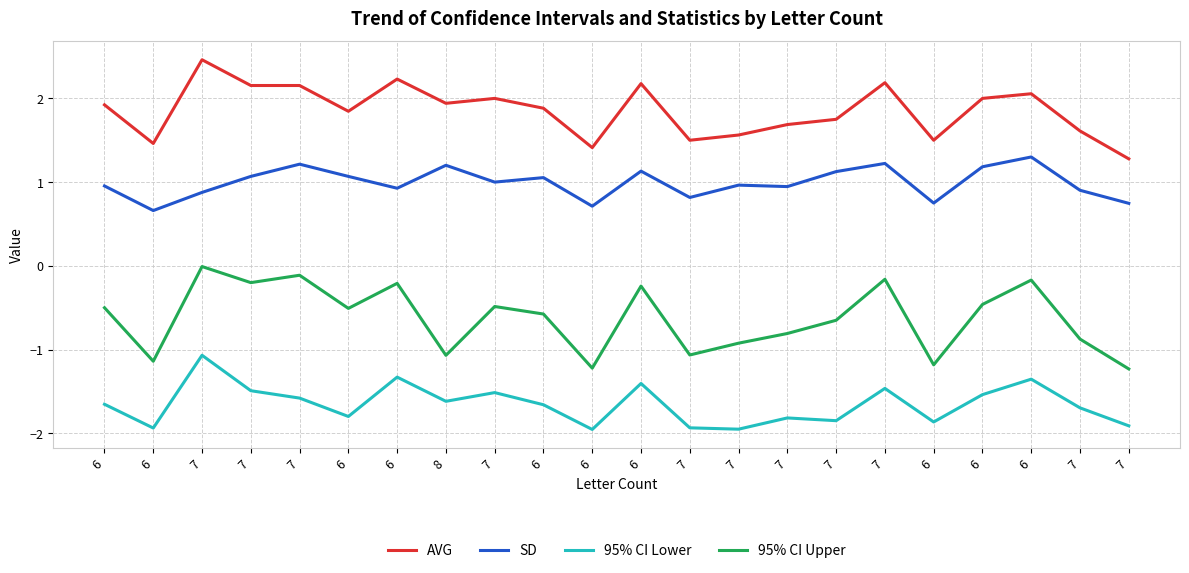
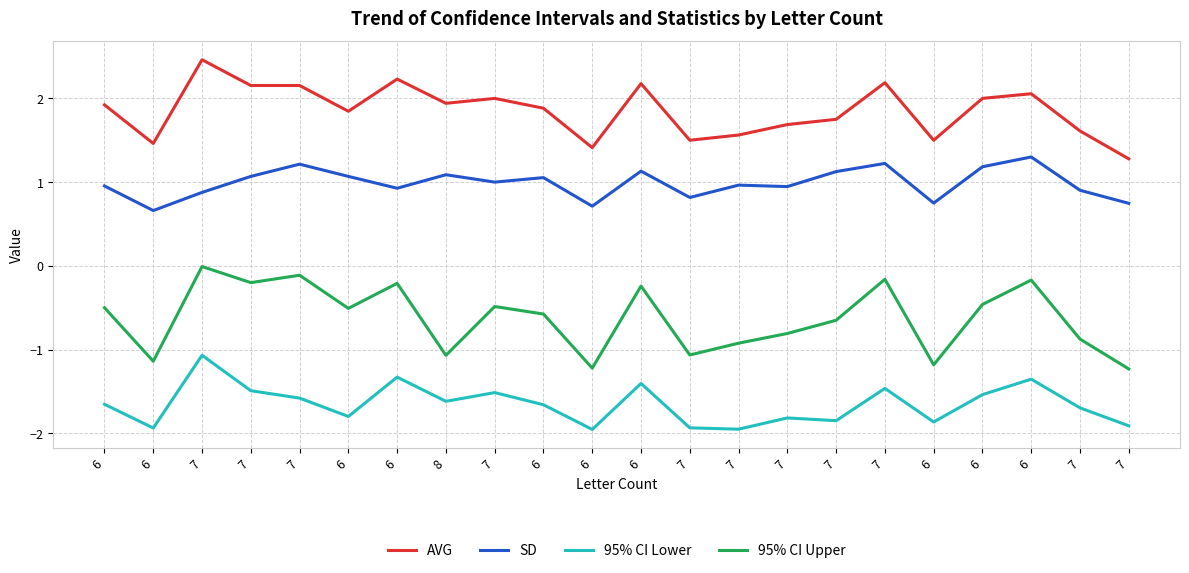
SD, 8: 1.2 -> 1.1
